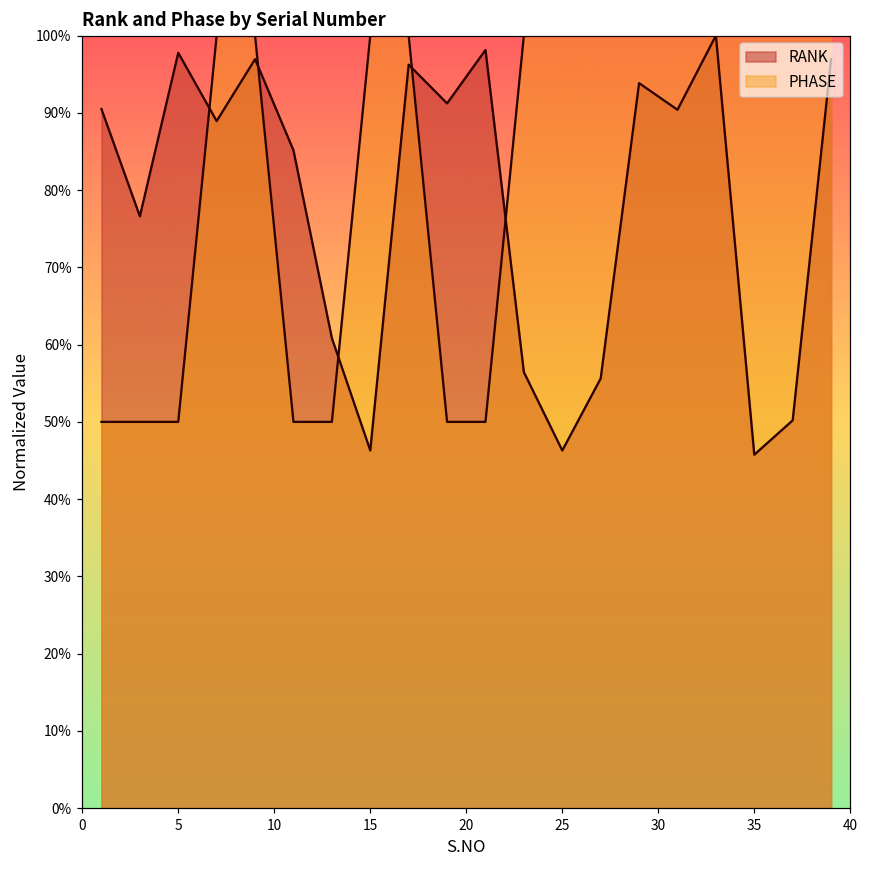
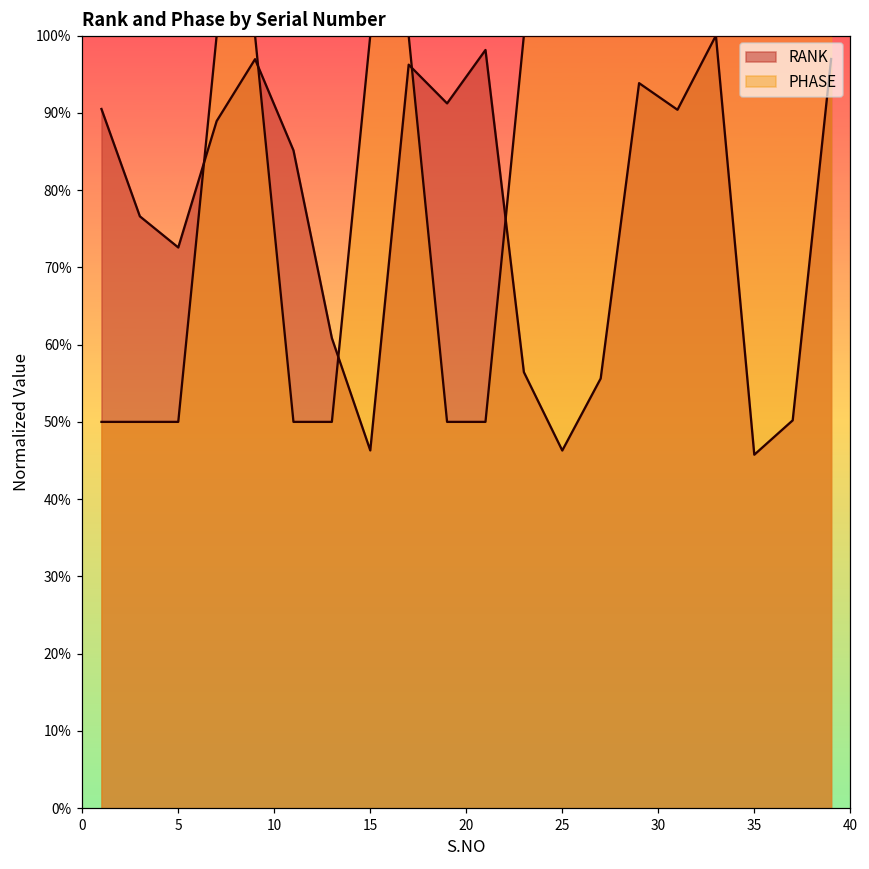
RANK, 5: 98% -> 73%
